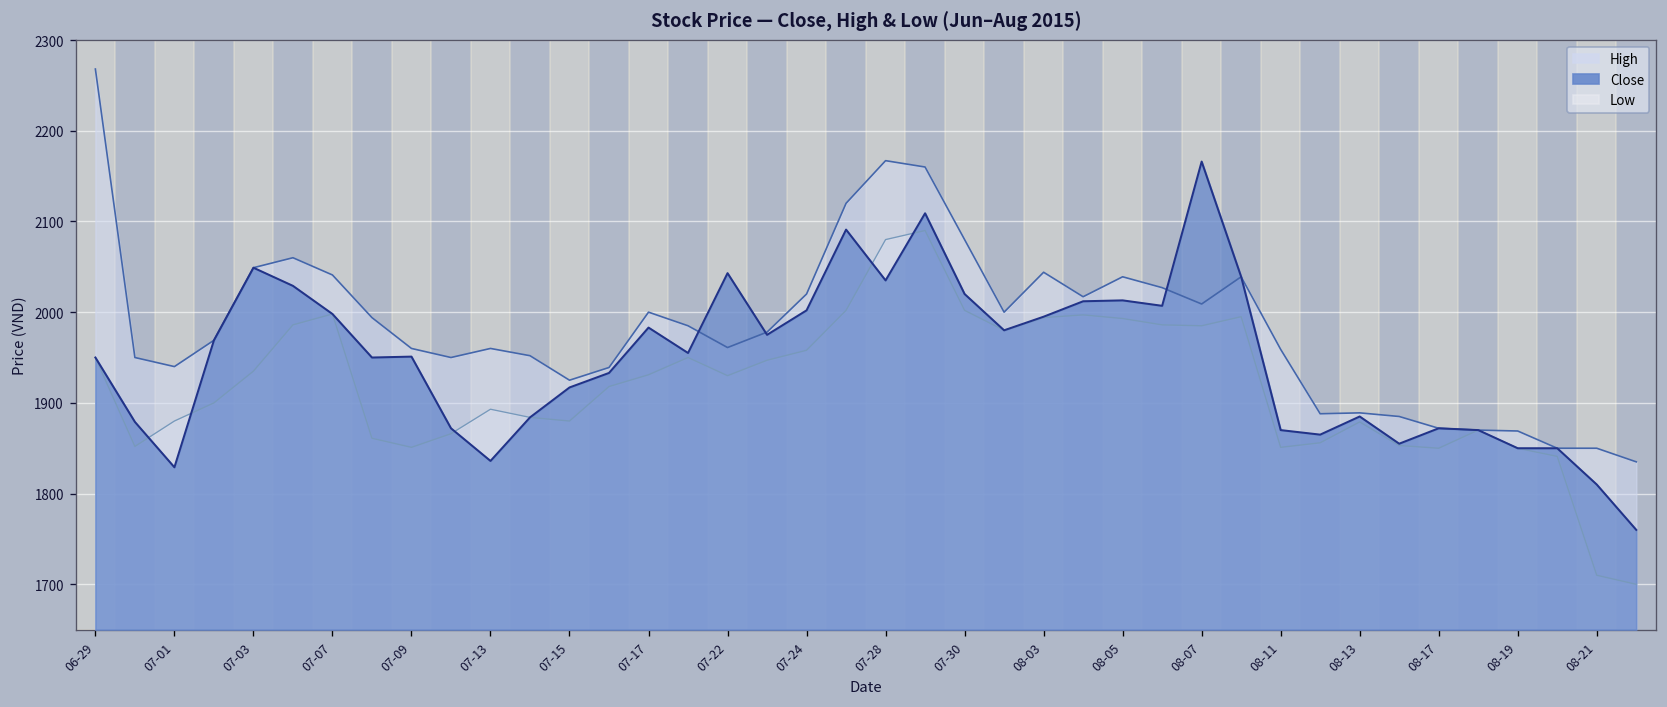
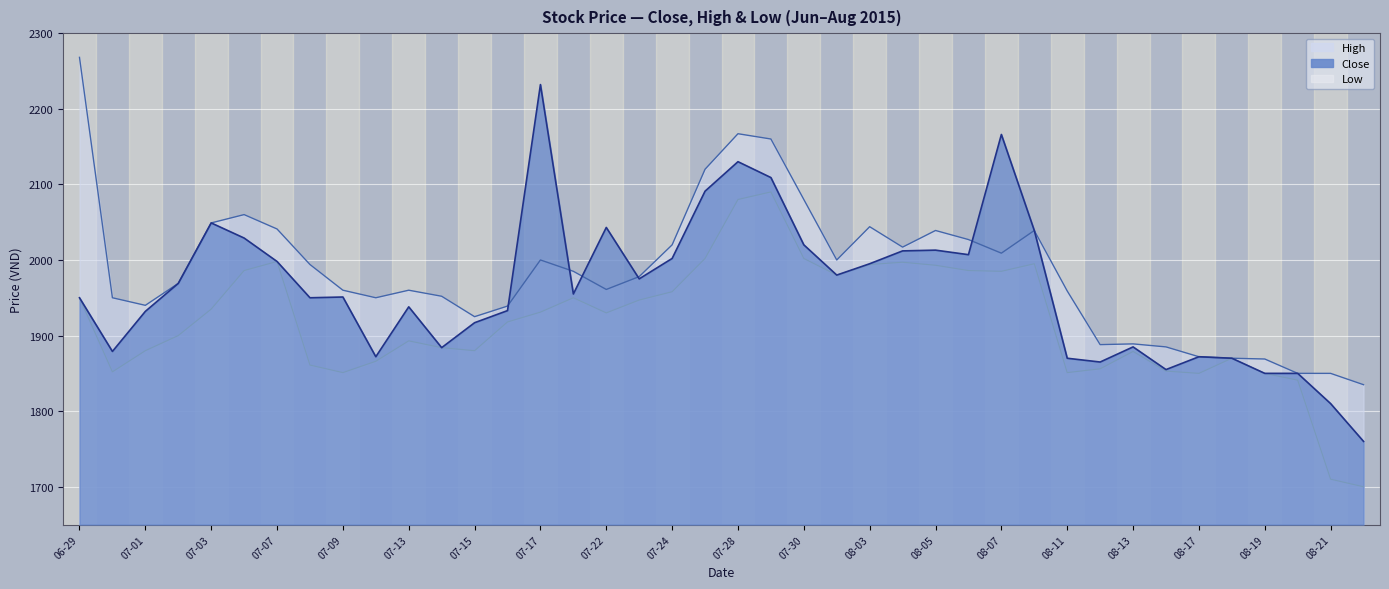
Close, 07-01: 1830 -> 1930
Close, 07-13: 1840 -> 1940
Close, 07-17: 1980 -> 2230
Close, 07-28: 2040 -> 2130
